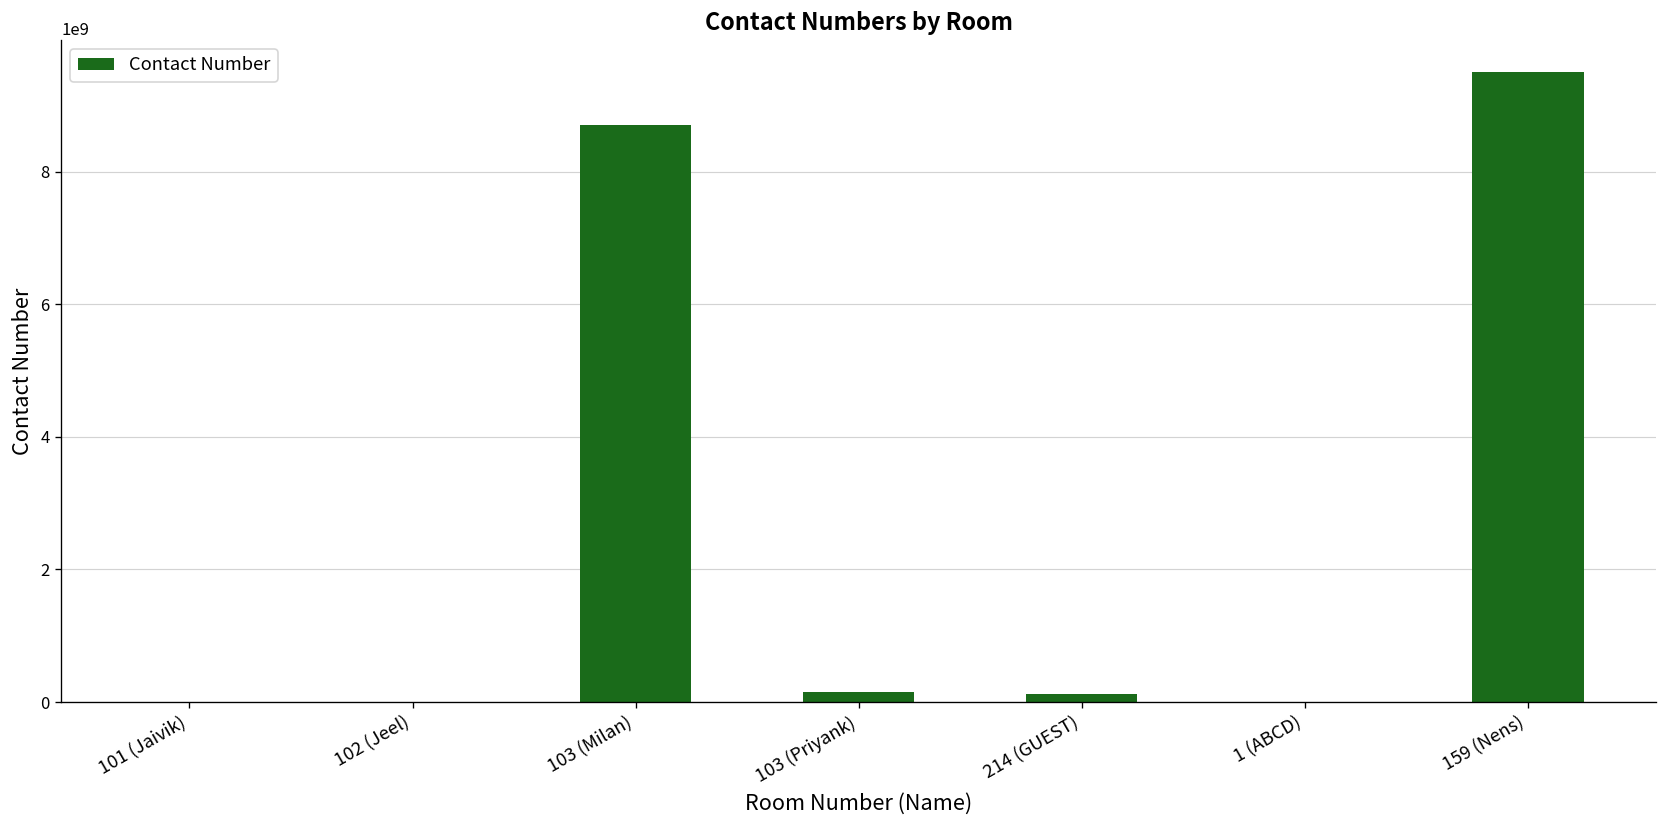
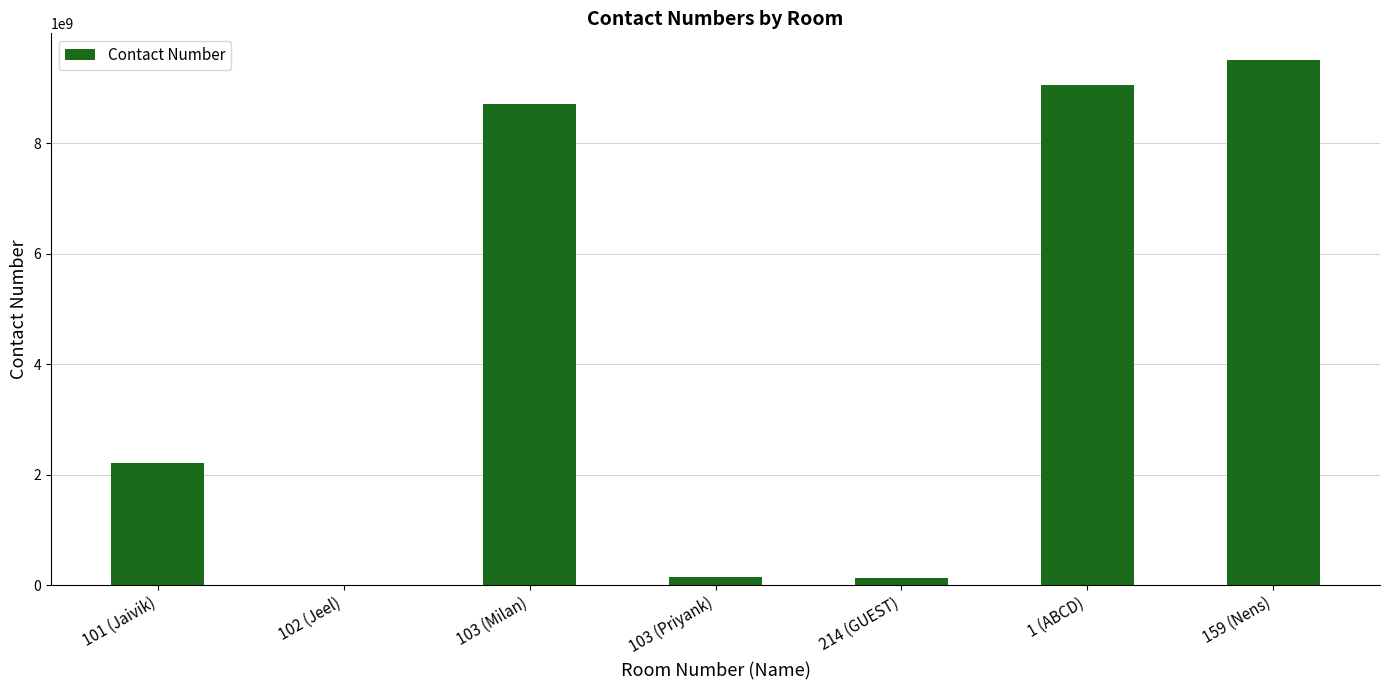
101 (Jaivik): 0 -> 2200000000
1 (ABCD): 0 -> 9100000000
